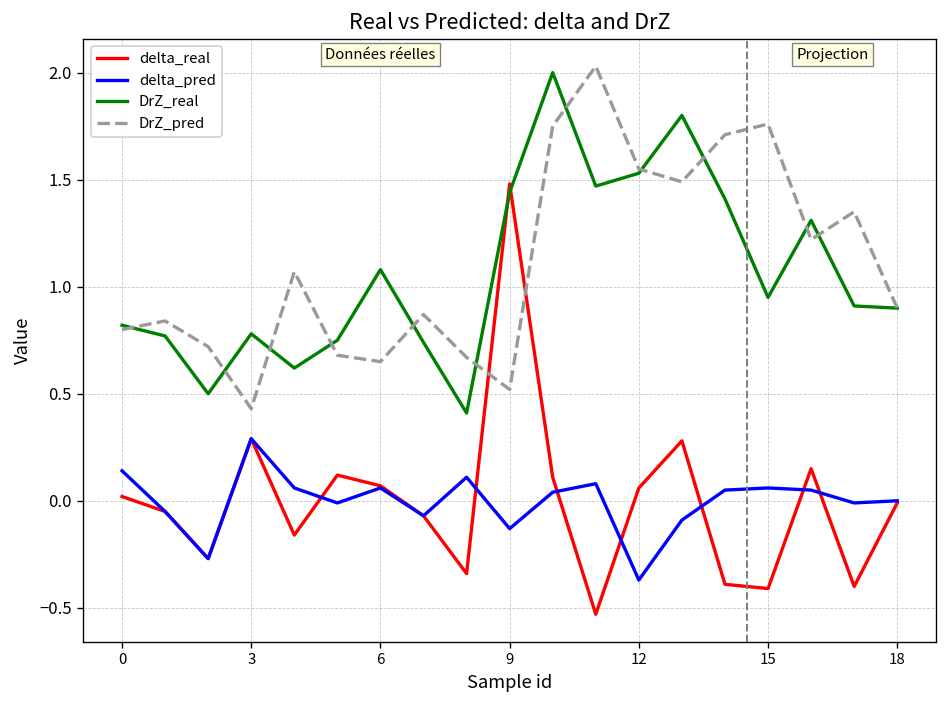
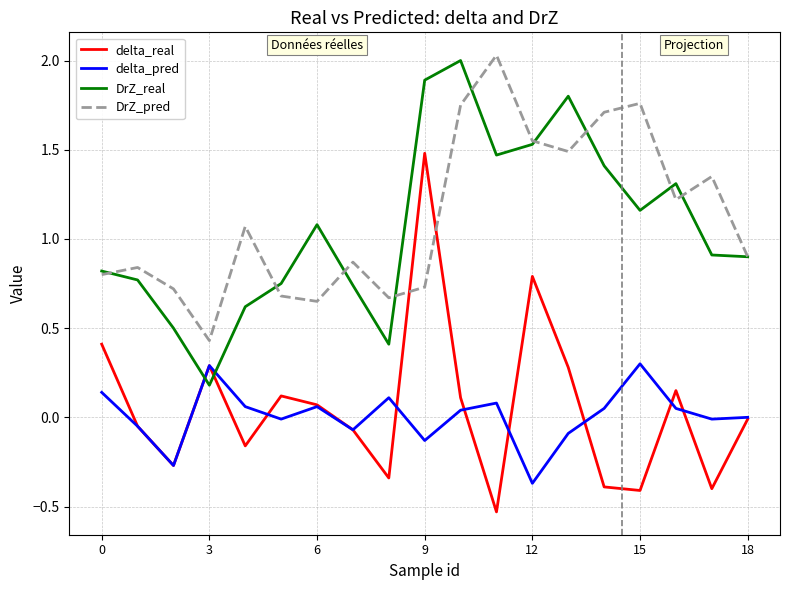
delta_real, 0: 0.02 -> 0.41
DrZ_real, 3: 0.78 -> 0.18
DrZ_real, 9: 1.44 -> 1.89
DrZ_pred, 9: 0.52 -> 0.73
delta_real, 12: 0.06 -> 0.79
delta_pred, 15: 0.06 -> 0.30
DrZ_real, 15: 0.95 -> 1.16
